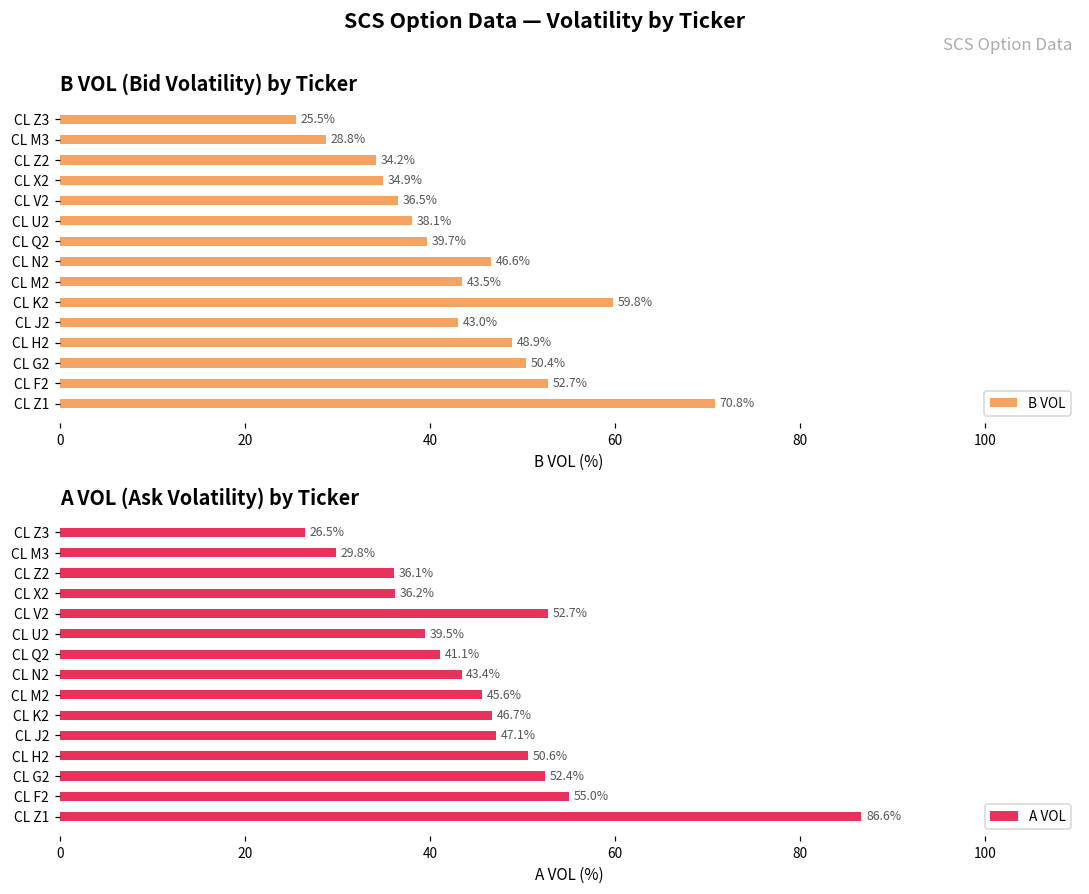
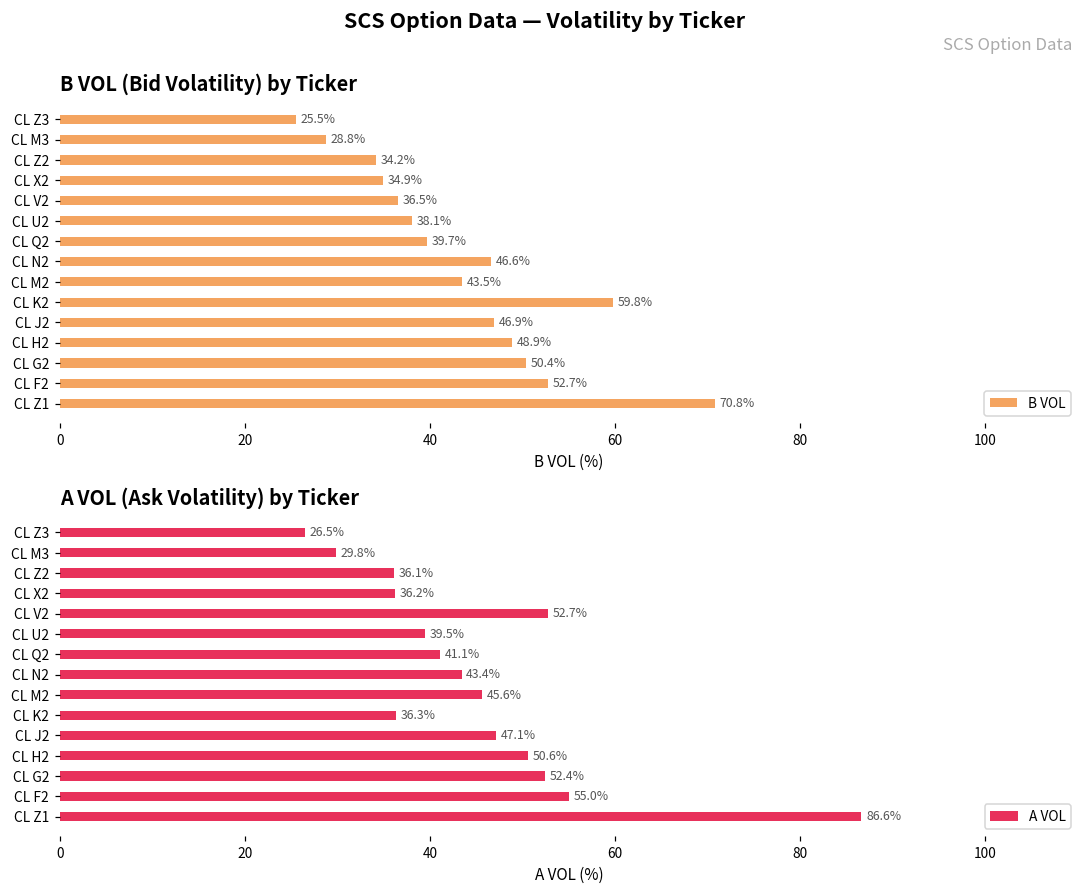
B VOL (Bid Volatility) by Ticker, CL J2: 43.0% -> 46.9%
A VOL (Ask Volatility) by Ticker, CL K2: 46.7% -> 36.3%
